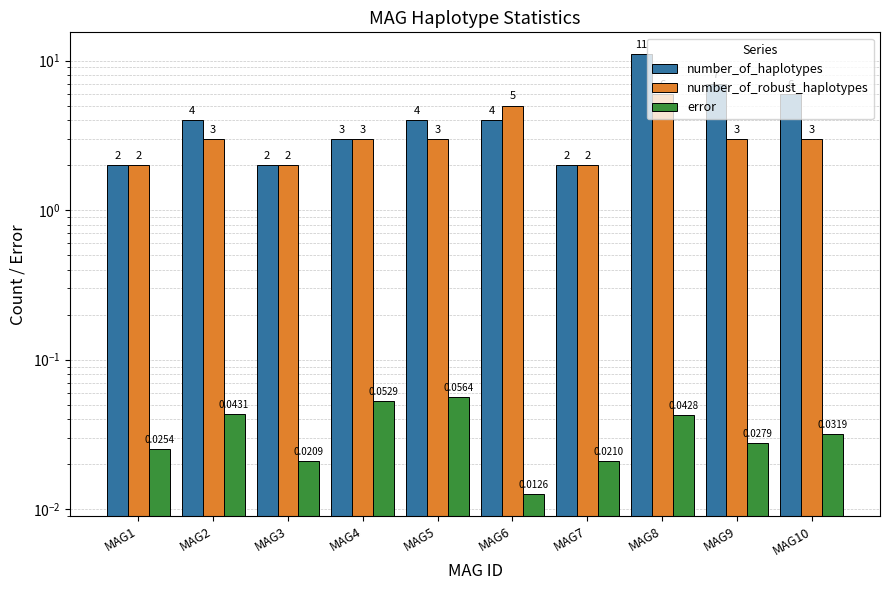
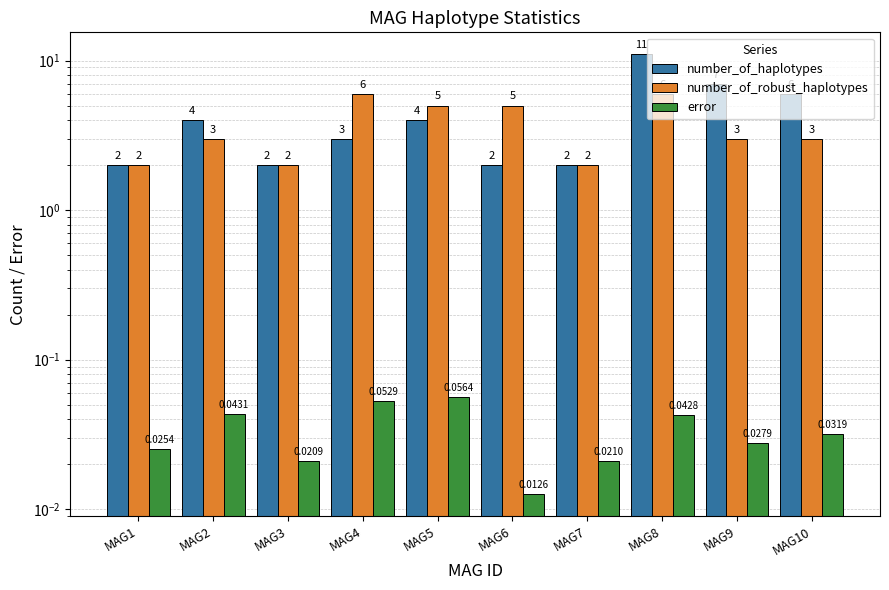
number_of_robust_haplotypes, MAG4: 3 -> 6
number_of_robust_haplotypes, MAG5: 3 -> 5
number_of_haplotypes, MAG6: 4 -> 2
